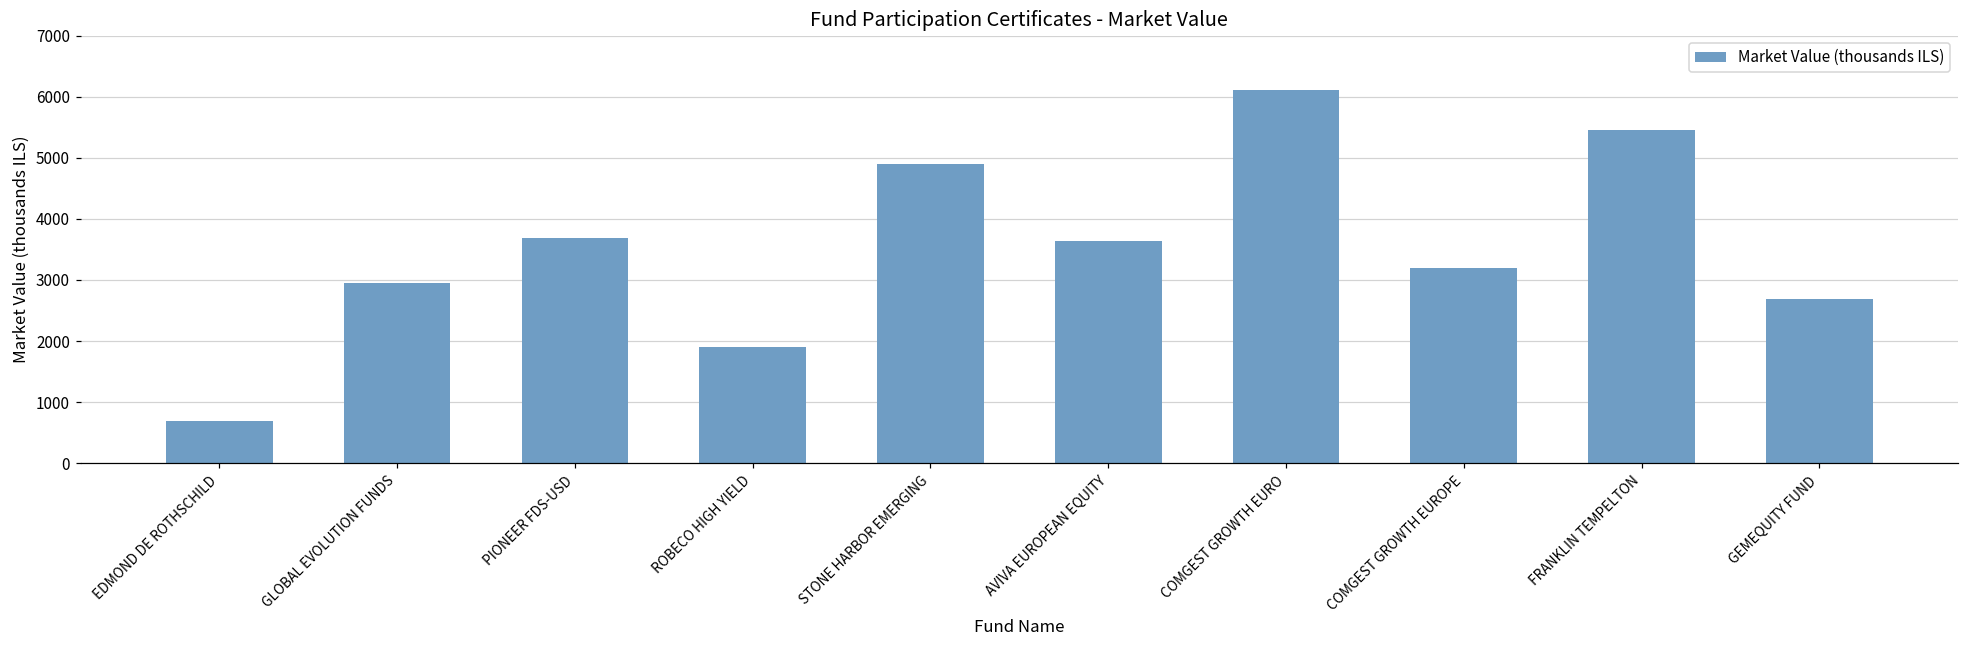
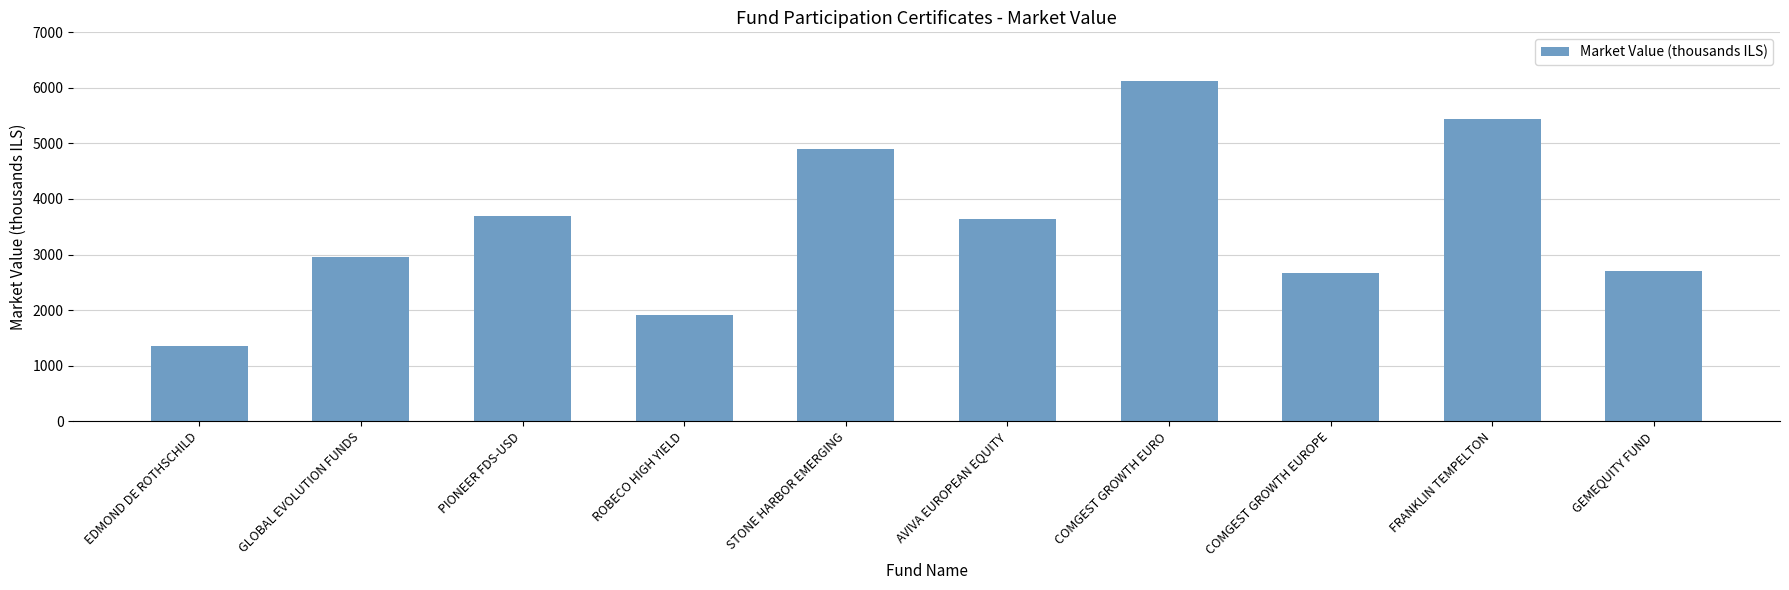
EDMOND DE ROTHSCHILD: 700 -> 1300
COMGEST GROWTH EUROPE: 3200 -> 2700
